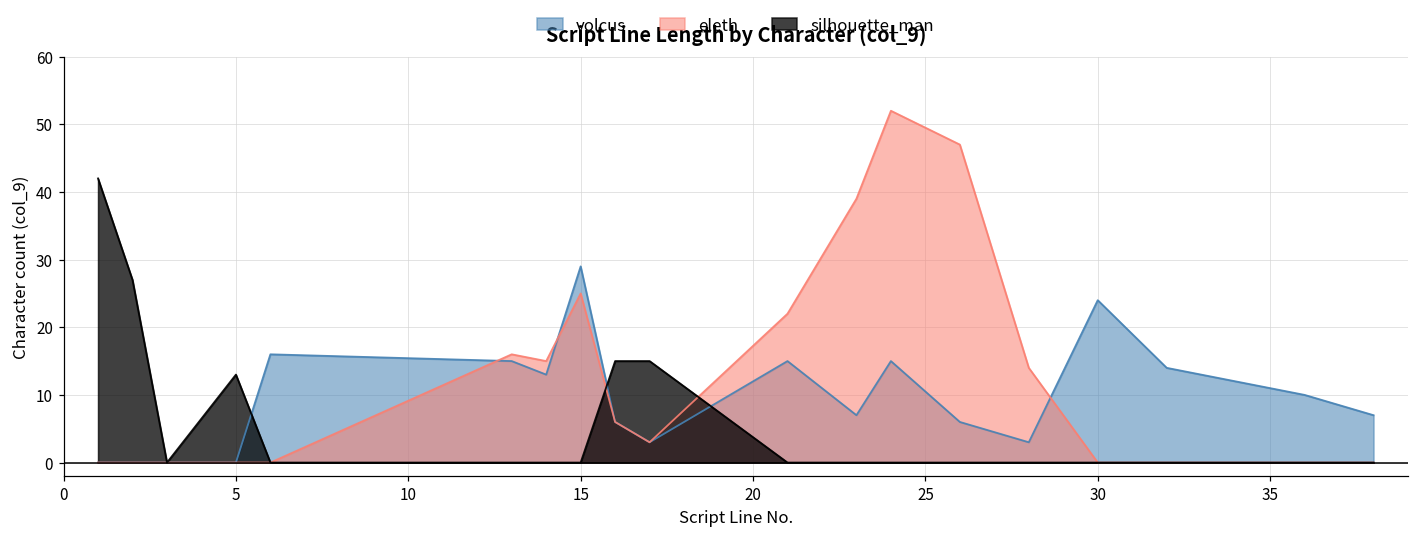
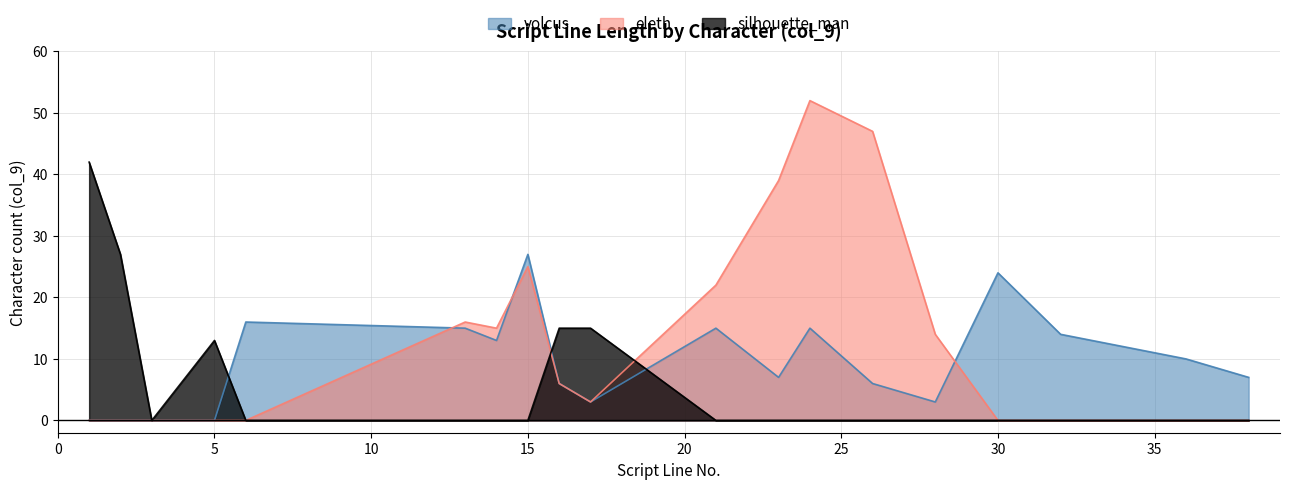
volcus, 15: 29 -> 27
